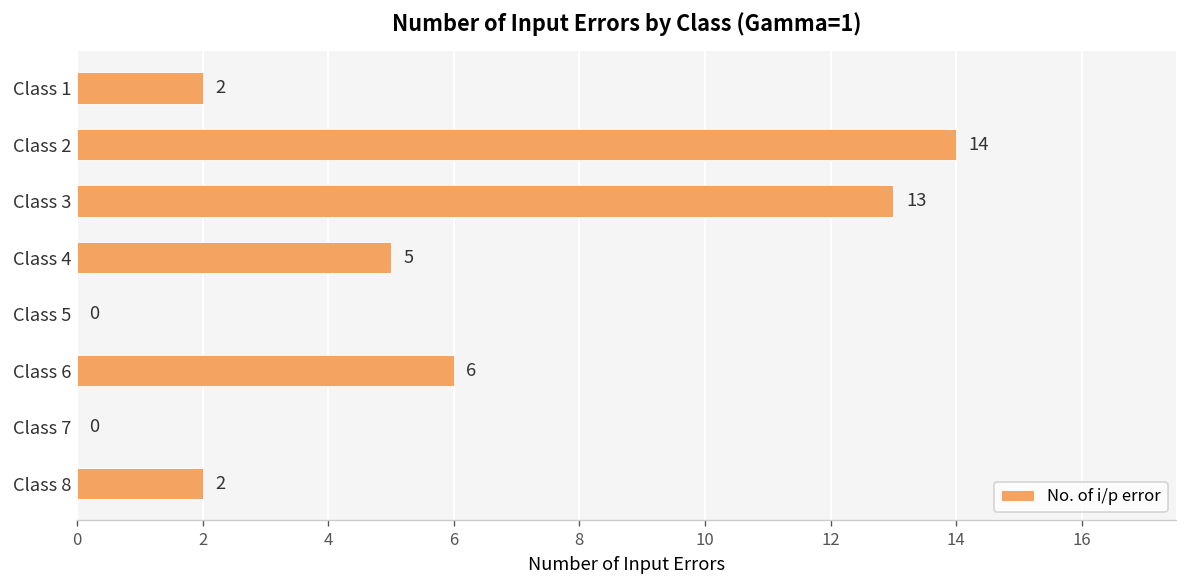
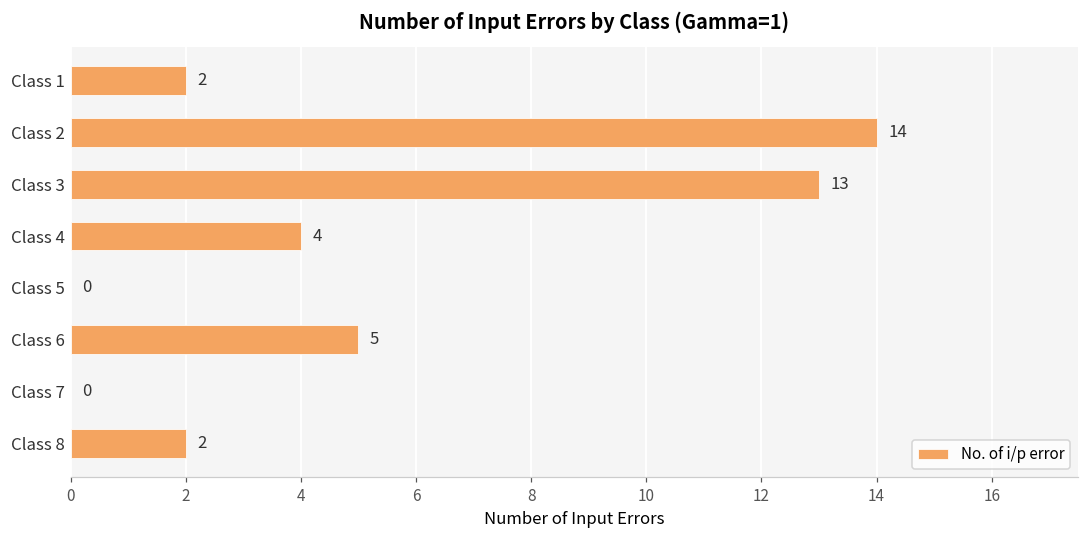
Class 4: 5 -> 4
Class 6: 6 -> 5
